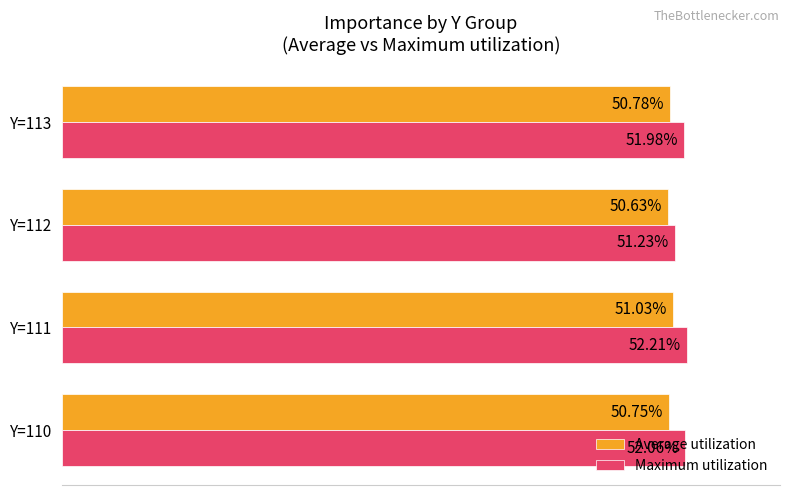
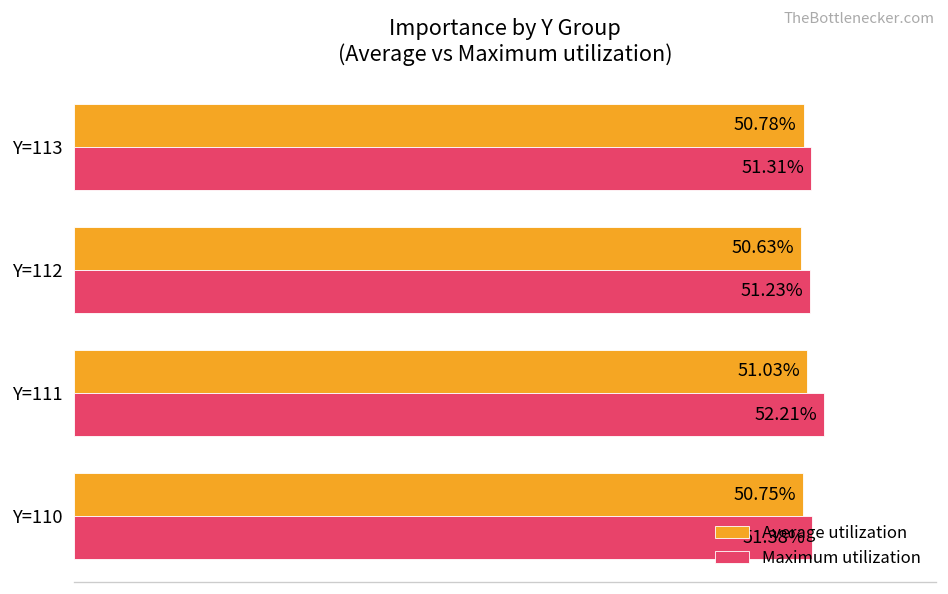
Maximum utilization, Y=113: 51.98% -> 51.31%
Maximum utilization, Y=110: 52.06% -> 51.38%
